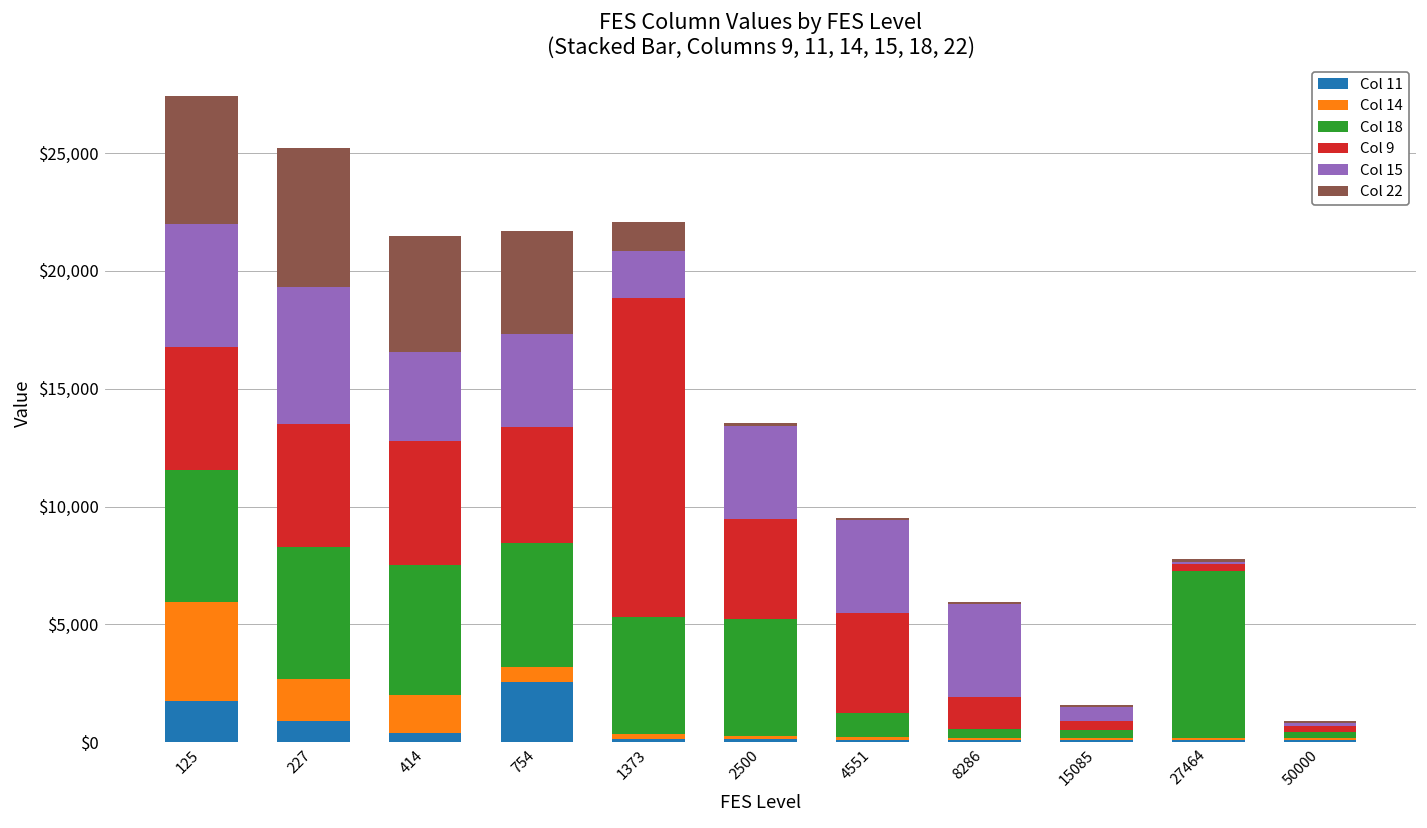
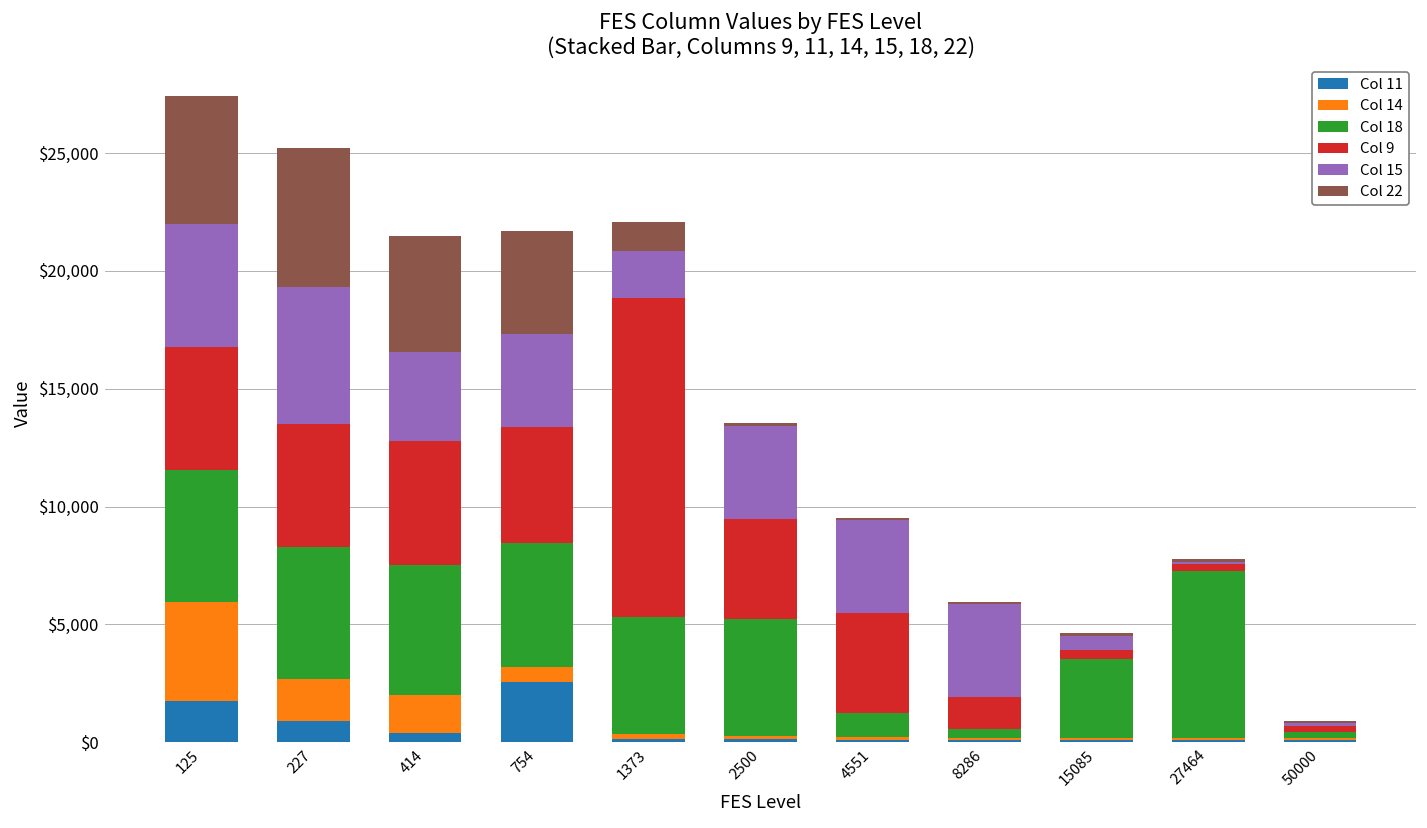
Col 18, 15085: $300 -> $3,300
